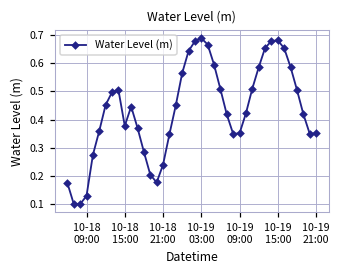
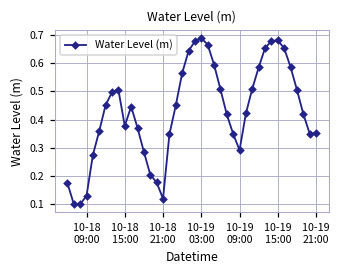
10-18 21:00: 0.24 -> 0.12
10-19 09:00: 0.35 -> 0.29
